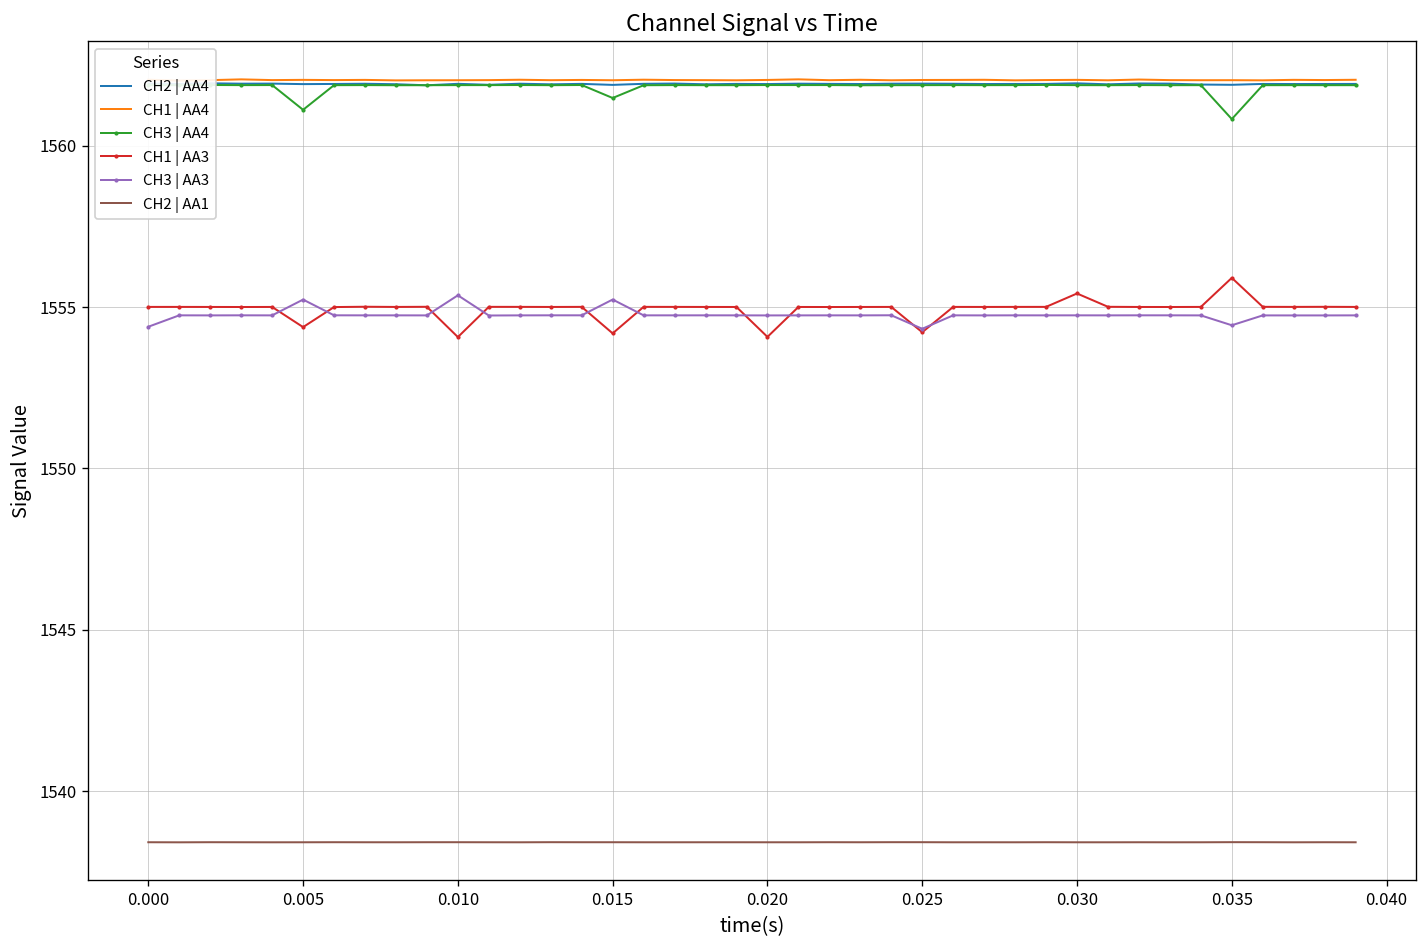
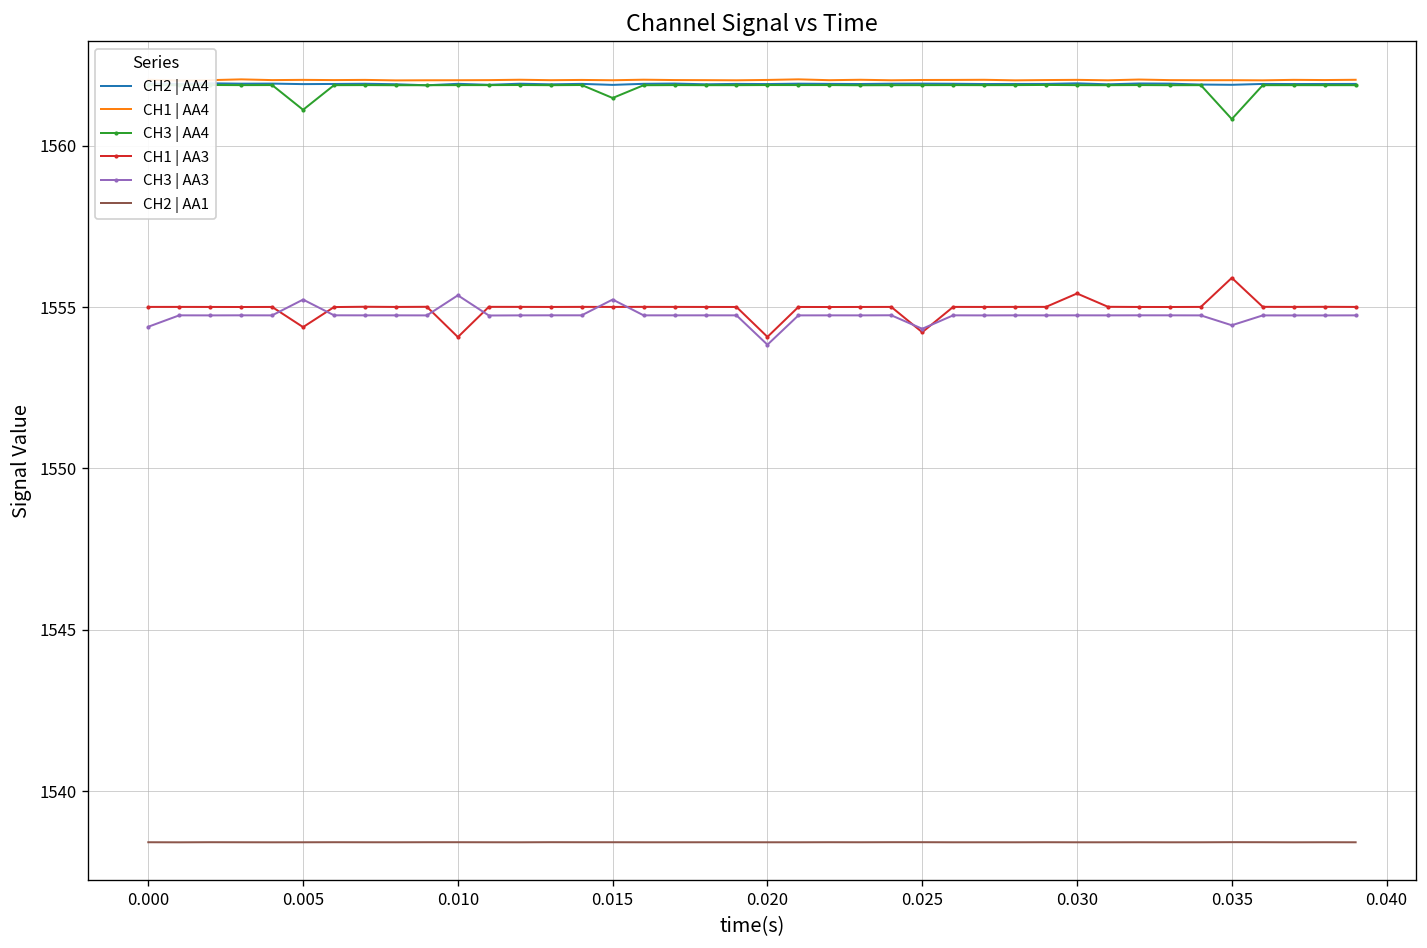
CH1 | AA3, 0.015: 1554.2 -> 1555.0
CH3 | AA3, 0.020: 1554.7 -> 1553.8
